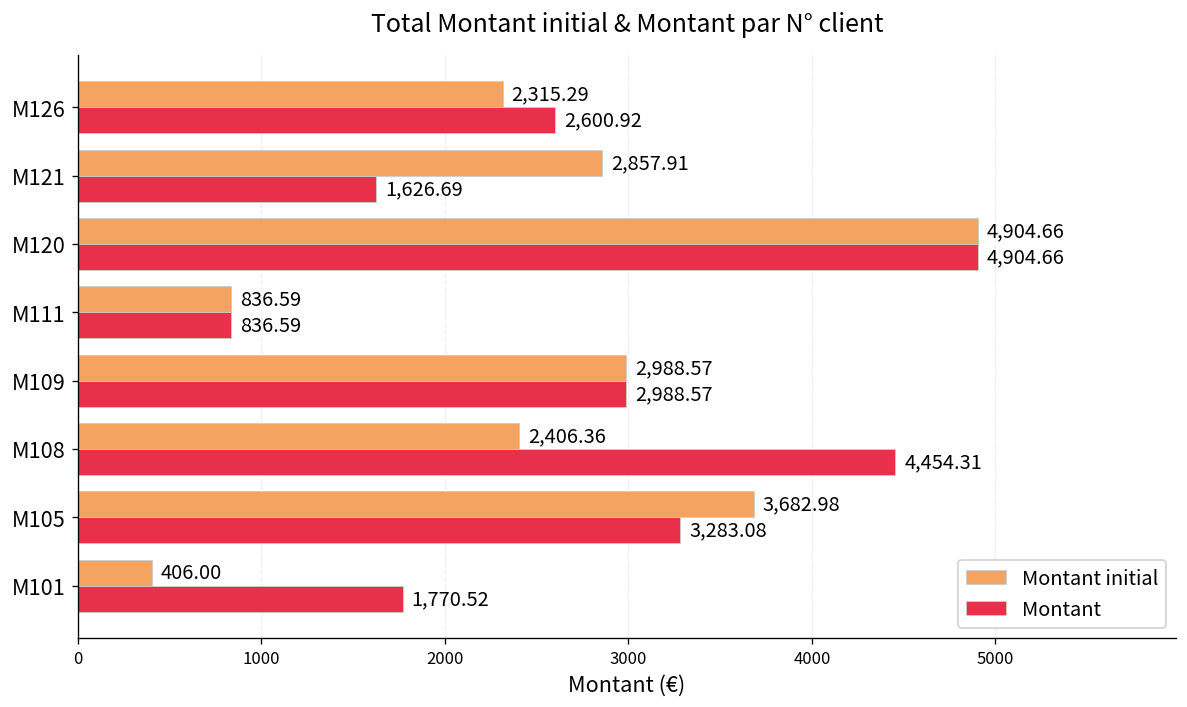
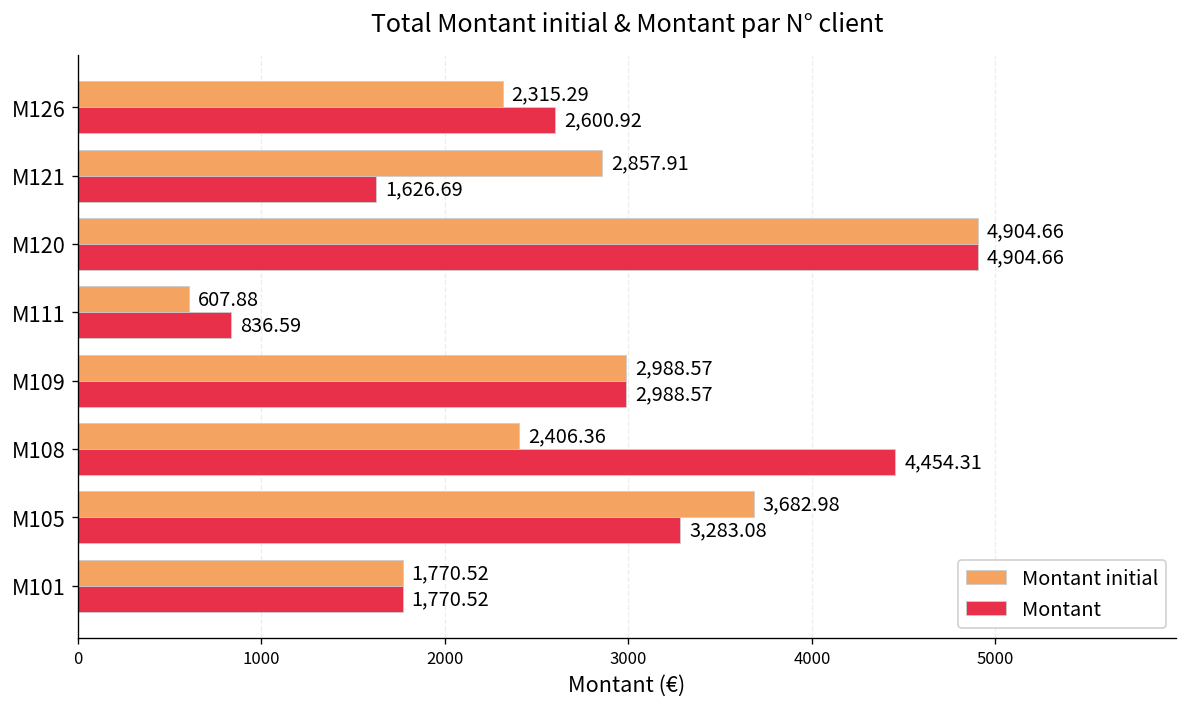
Montant initial, M111: 836.59 -> 607.88
Montant initial, M101: 406.00 -> 1,770.52
